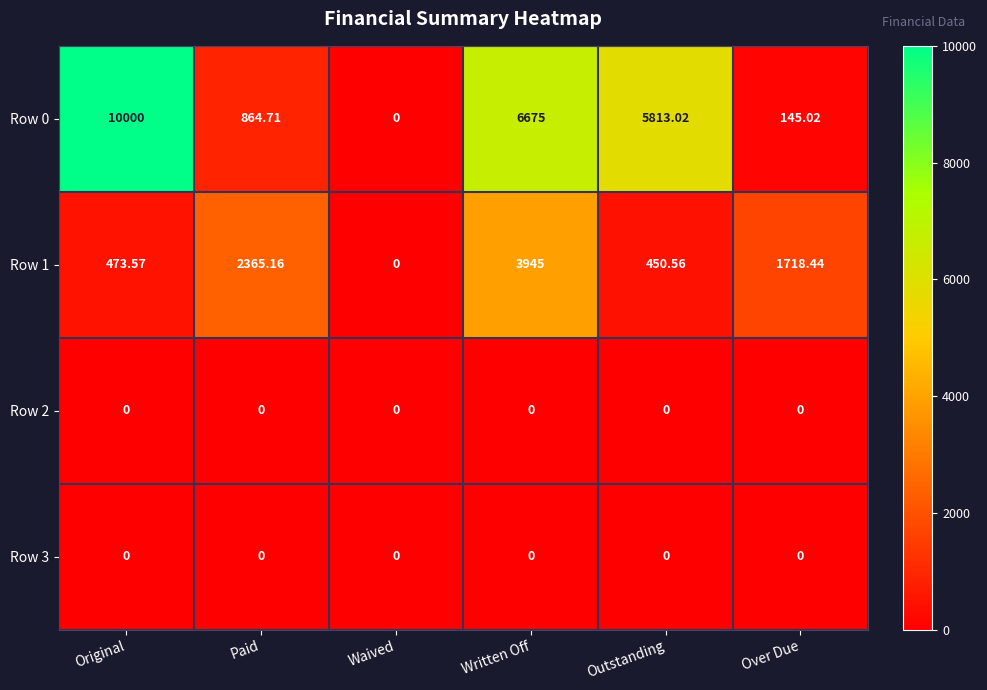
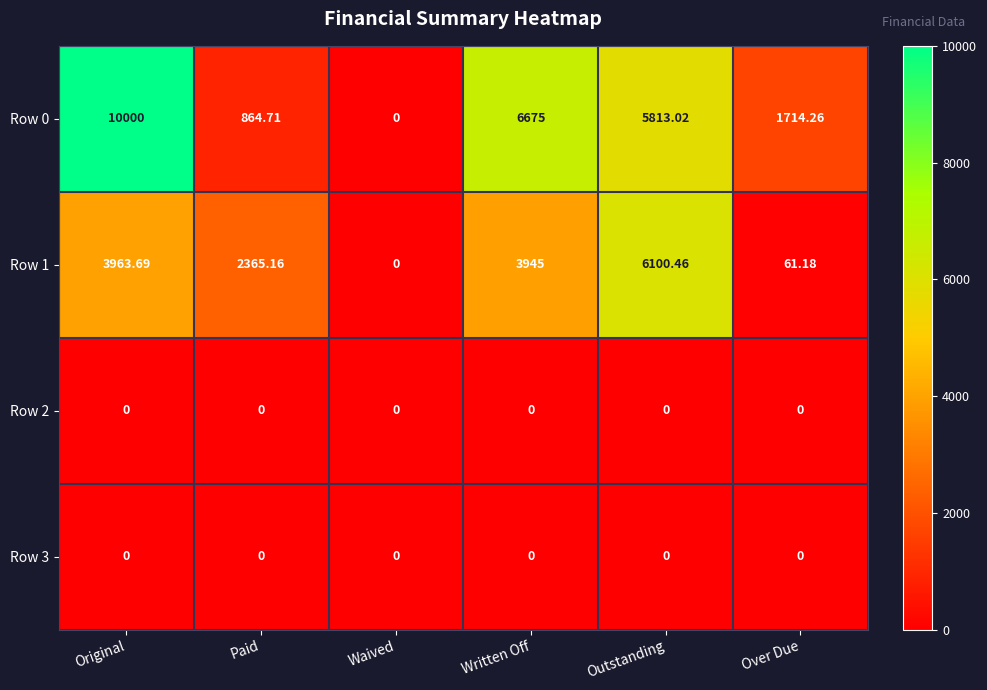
Row 0, Over Due: 145.02 -> 1714.26
Row 1, Original: 473.57 -> 3963.69
Row 1, Outstanding: 450.56 -> 6100.46
Row 1, Over Due: 1718.44 -> 61.18
